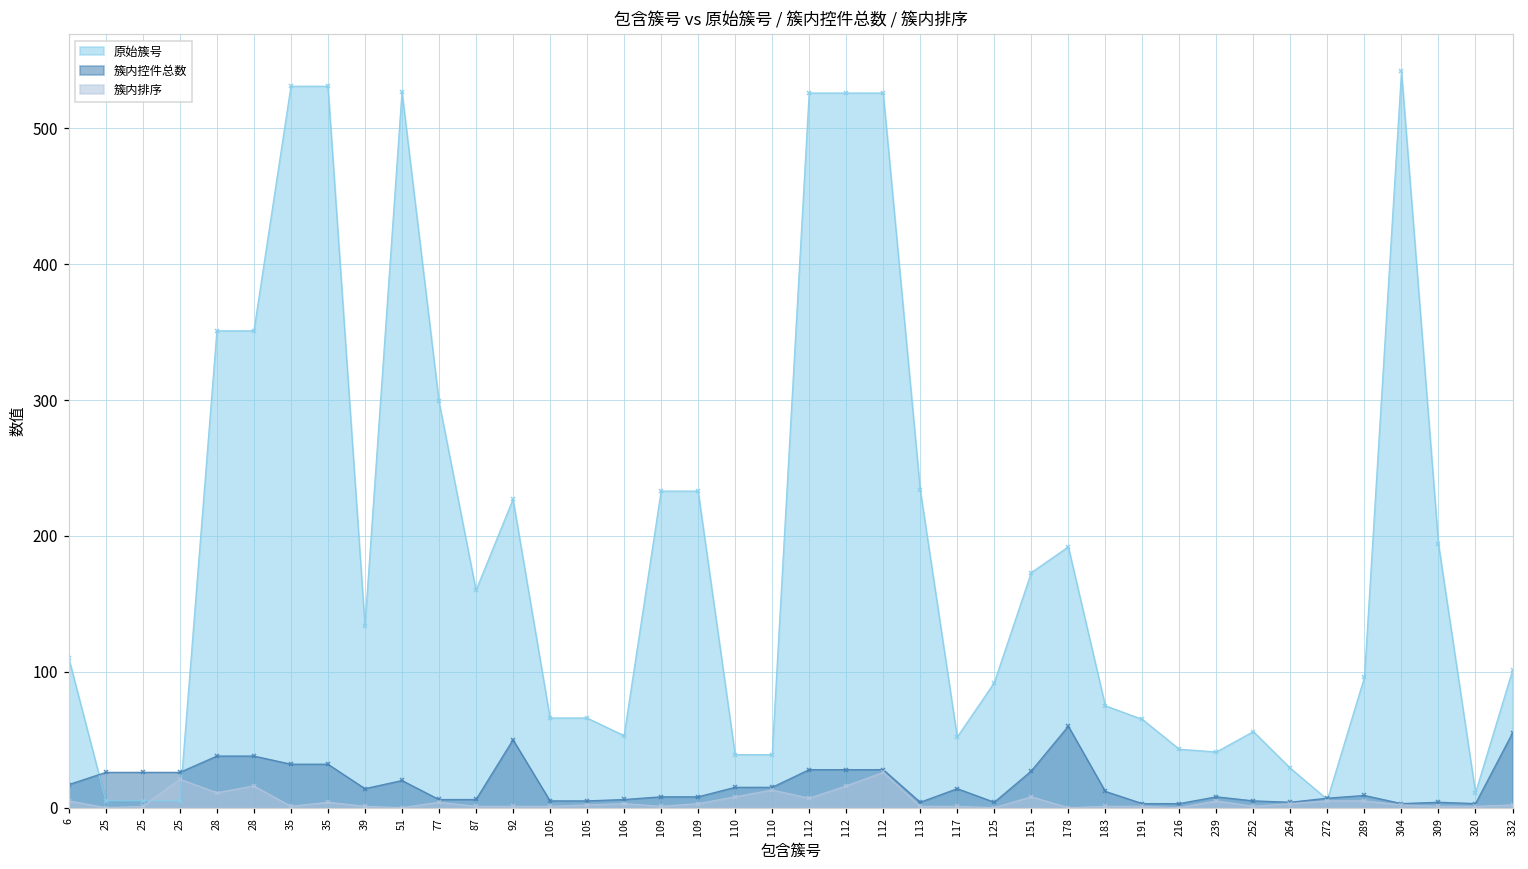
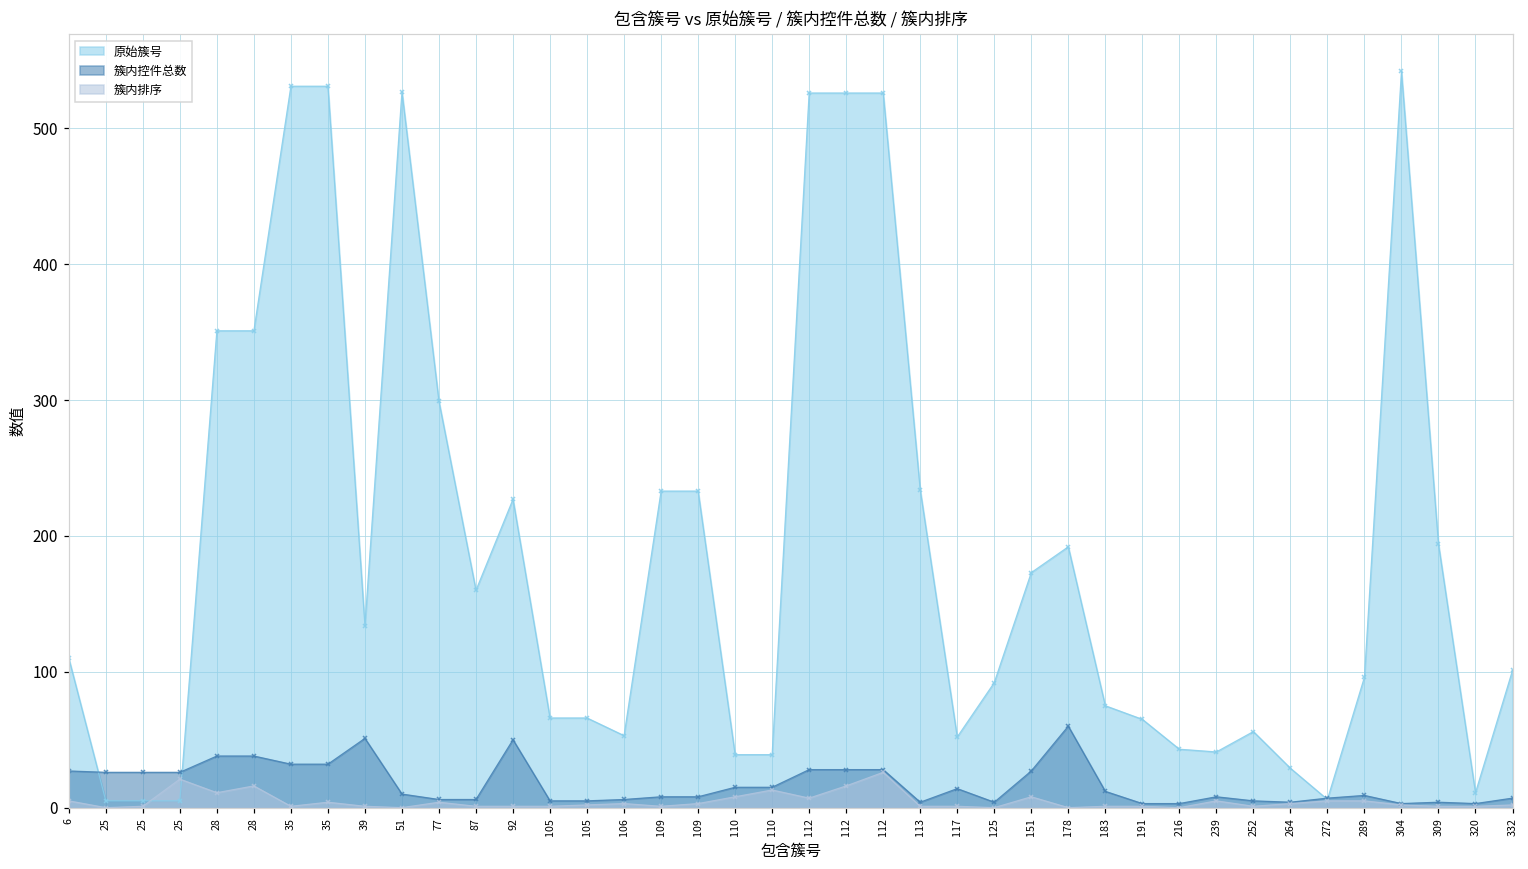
簇内控件总数, 6: 17 -> 27
簇内控件总数, 39: 14 -> 51
簇内控件总数, 51: 20 -> 10
簇内控件总数, 332: 55 -> 7
